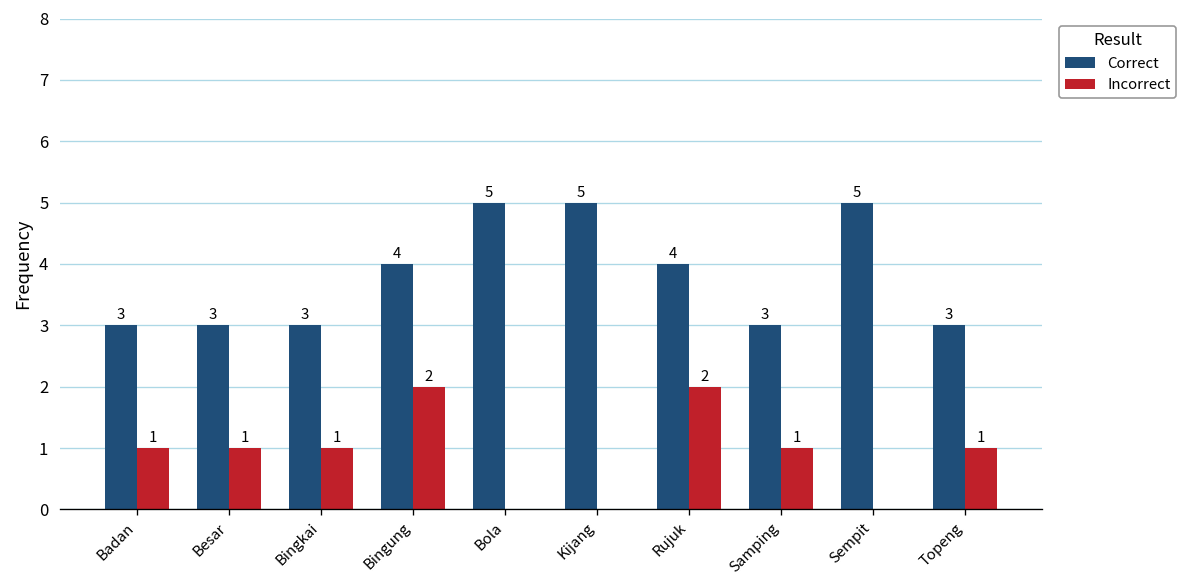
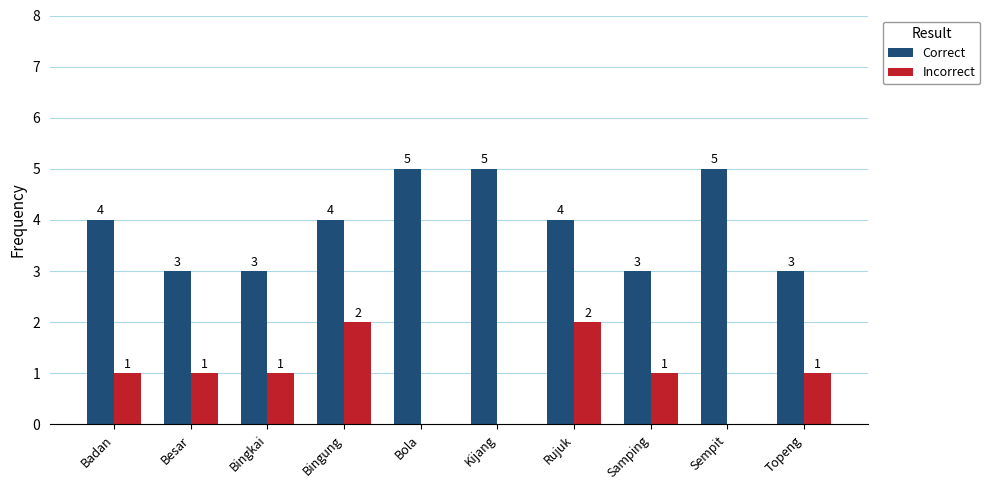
Correct, Badan: 3 -> 4
